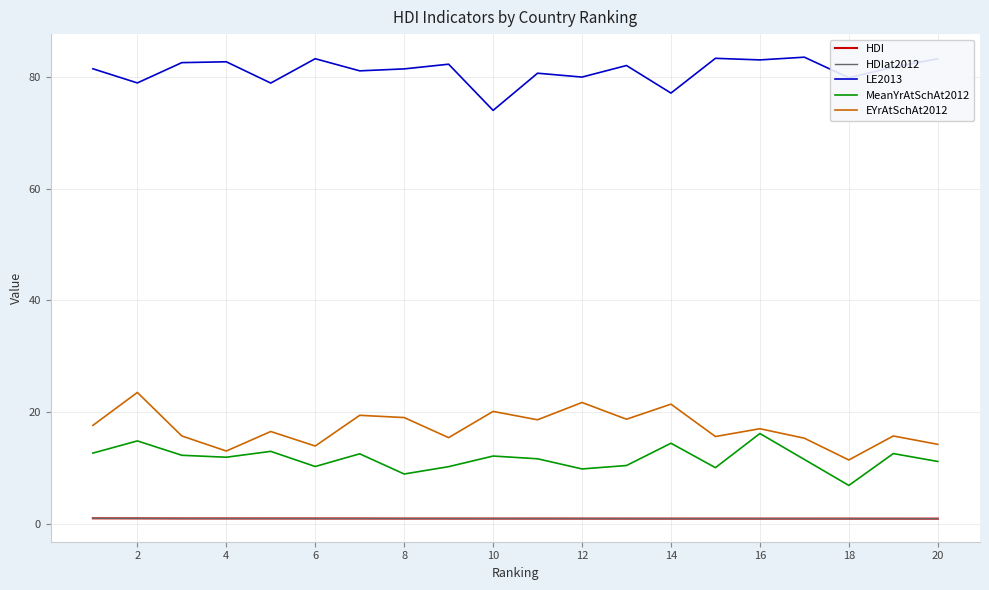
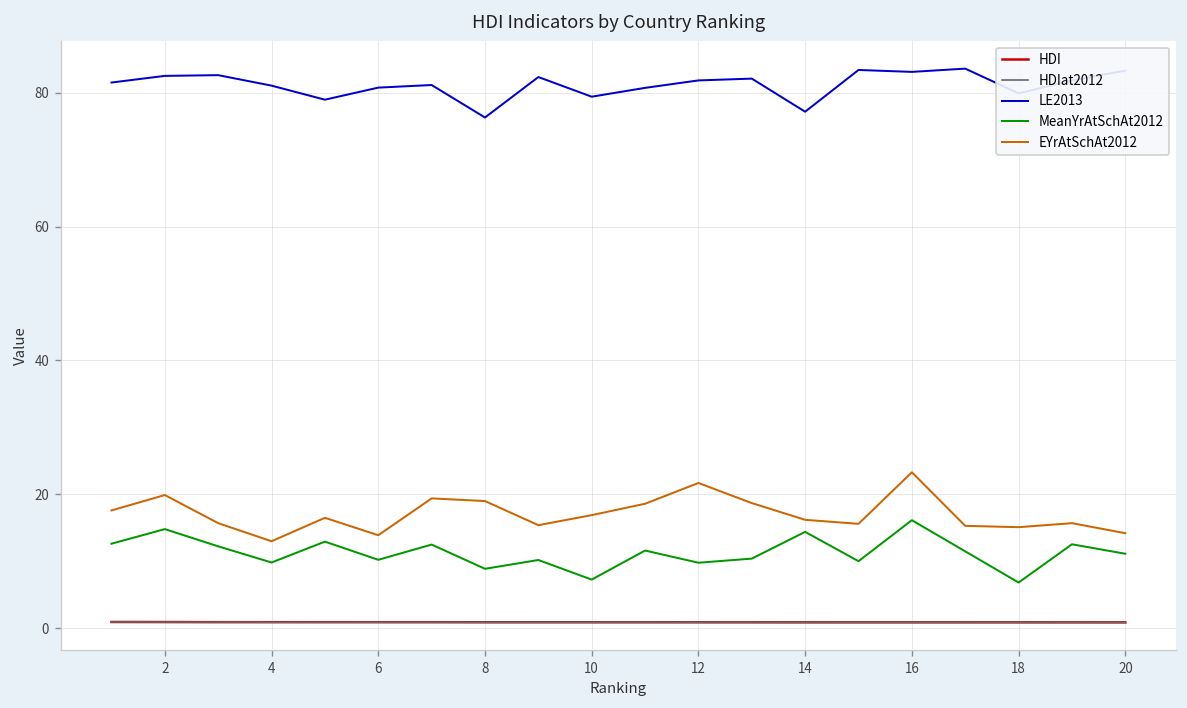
LE2013, 2: 79 -> 82
EYrAtSchAt2012, 2: 24 -> 20
LE2013, 4: 83 -> 81
MeanYrAtSchAt2012, 4: 12 -> 10
LE2013, 6: 83 -> 81
LE2013, 8: 81 -> 76
LE2013, 10: 74 -> 79
MeanYrAtSchAt2012, 10: 12 -> 7
EYrAtSchAt2012, 10: 20 -> 17
LE2013, 12: 80 -> 82
EYrAtSchAt2012, 14: 21 -> 16
EYrAtSchAt2012, 16: 17 -> 23
EYrAtSchAt2012, 18: 11 -> 15
